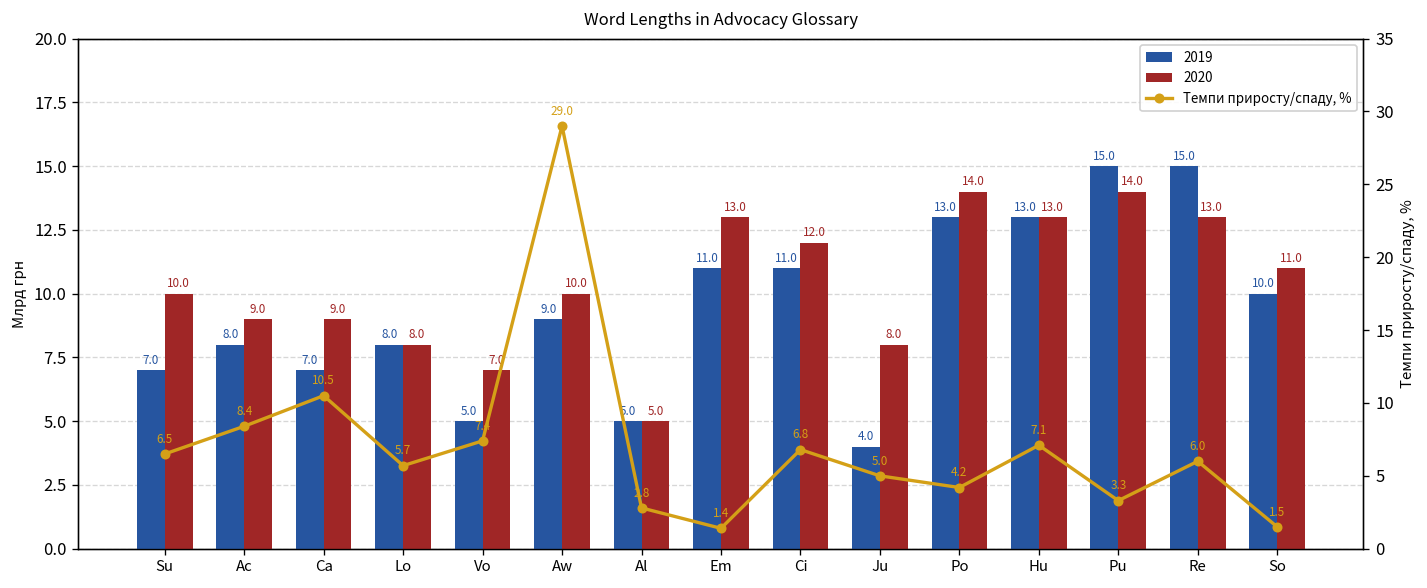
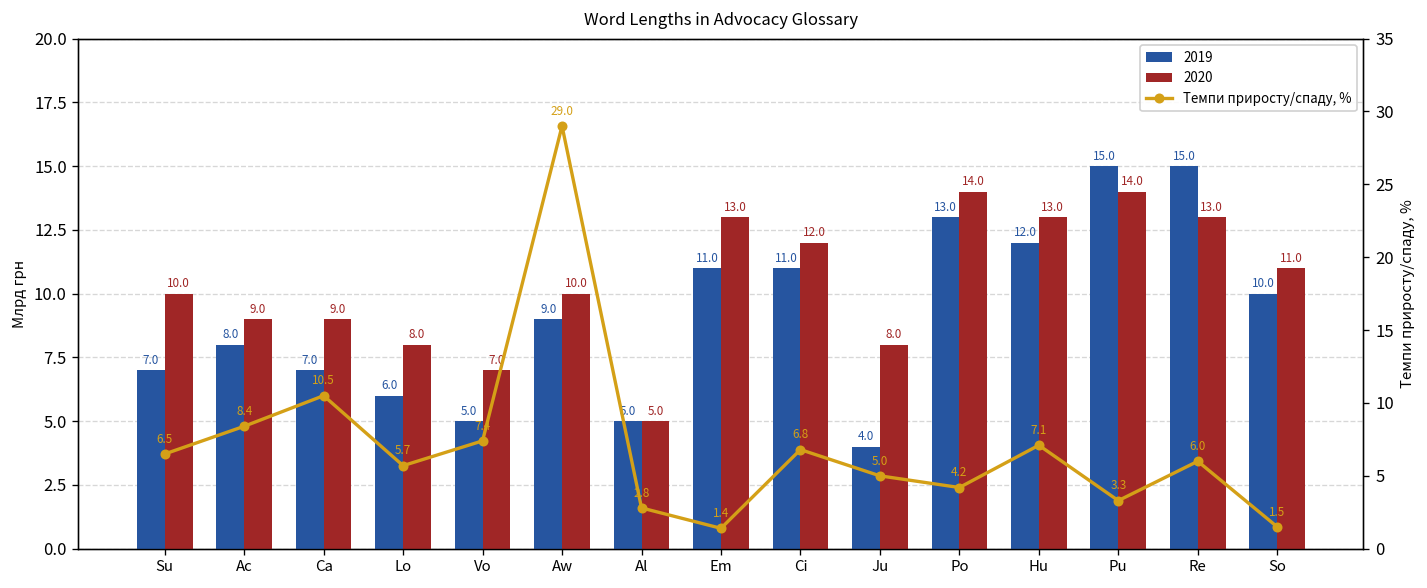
2019, Lo: 8.0 -> 6.0
2019, Hu: 13.0 -> 12.0
